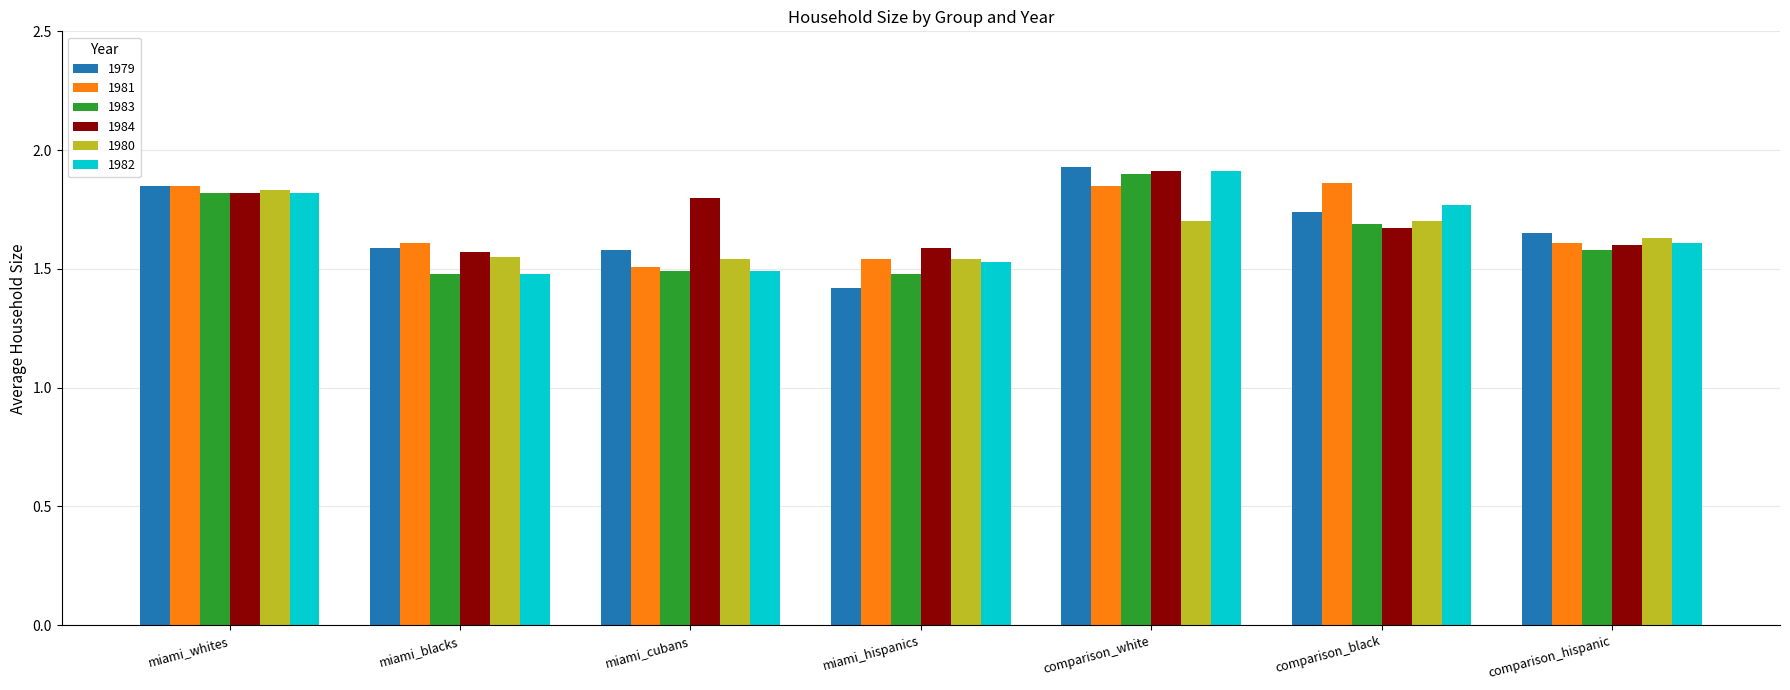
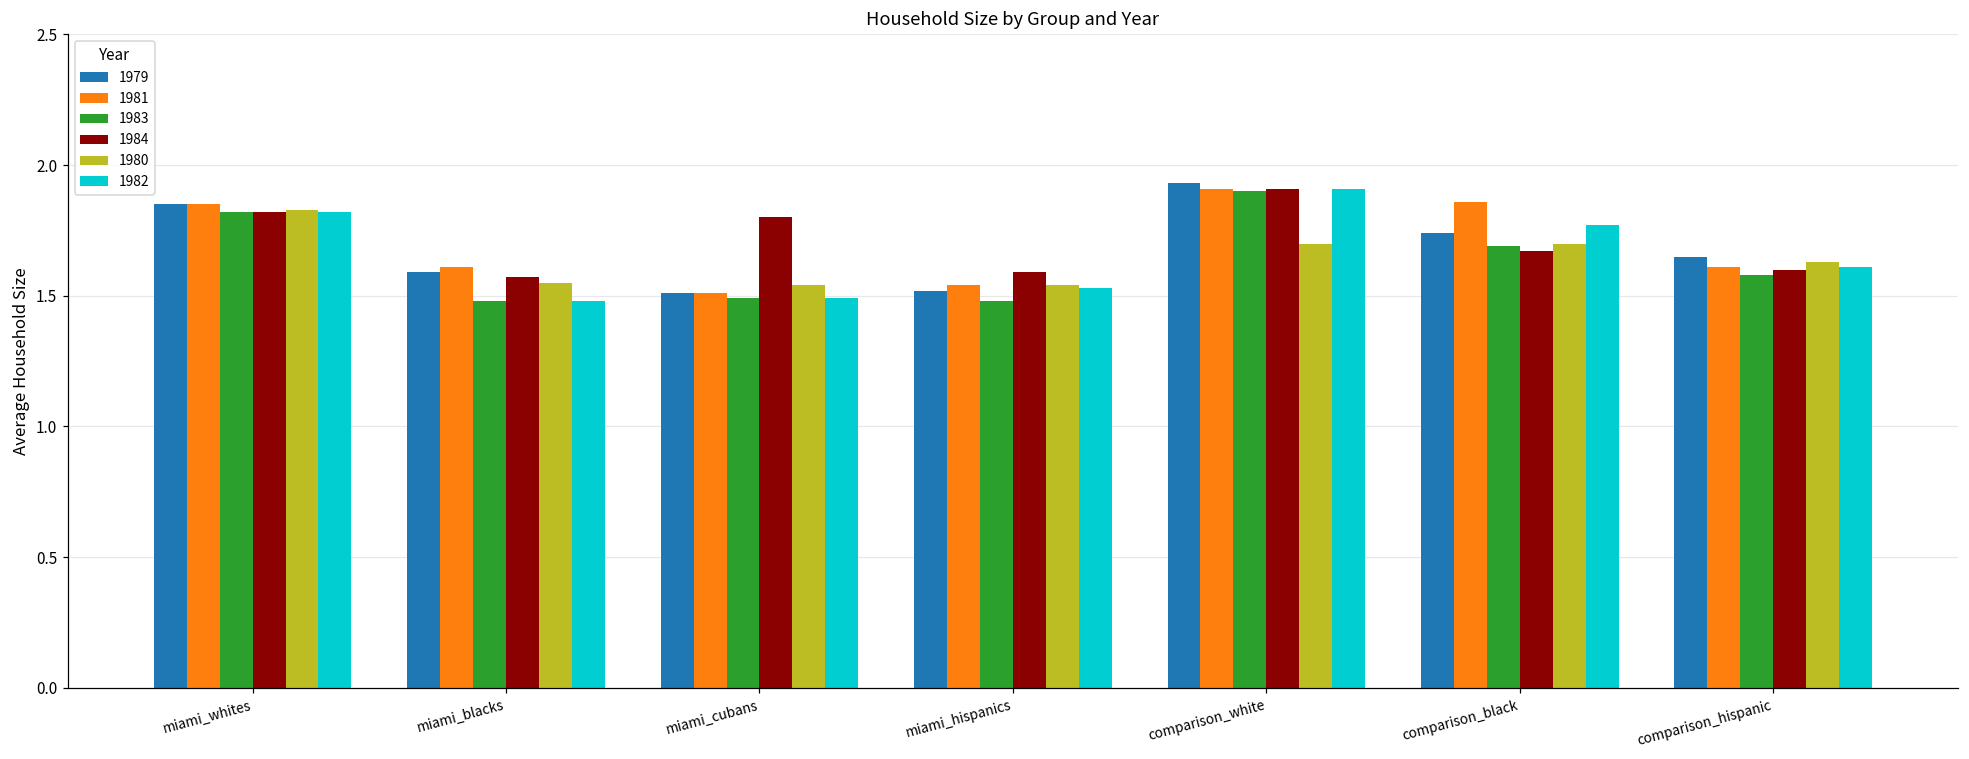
1979, miami_cubans: 1.58 -> 1.51
1979, miami_hispanics: 1.42 -> 1.52
1981, comparison_white: 1.85 -> 1.91
